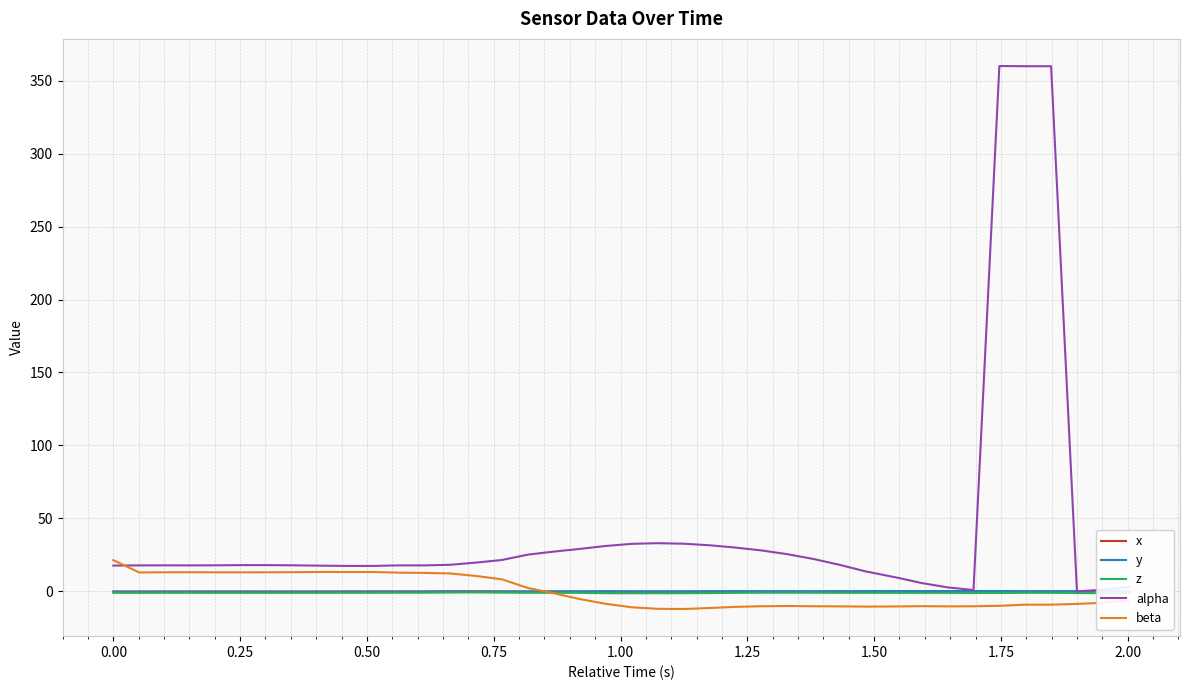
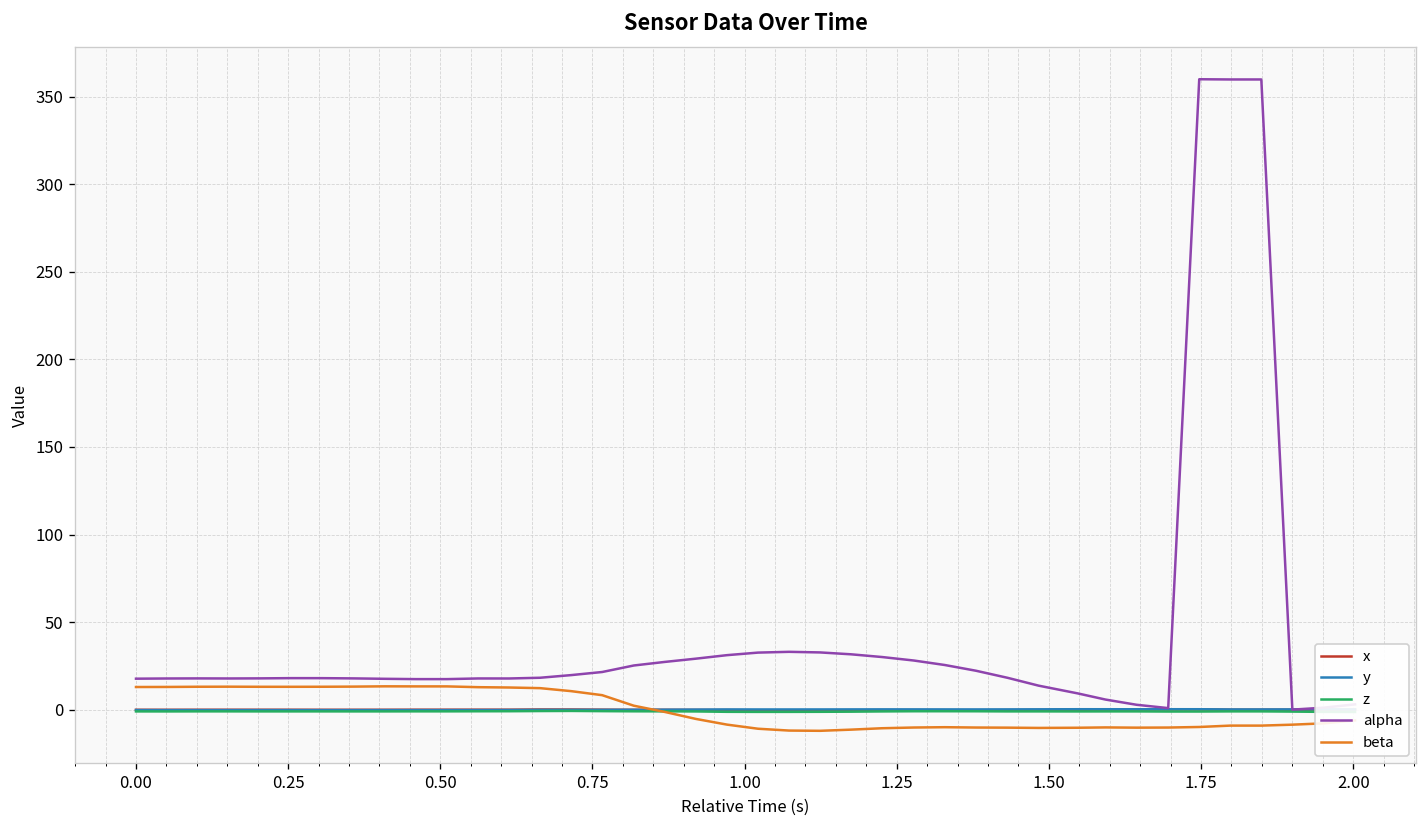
beta, 0.00: 21 -> 13
